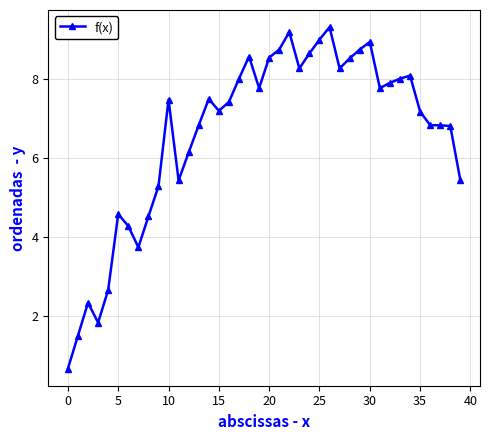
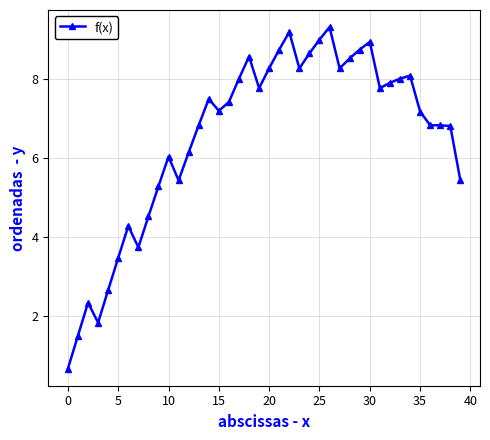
5: 4.6 -> 3.5
10: 7.5 -> 6.0
20: 8.5 -> 8.3
